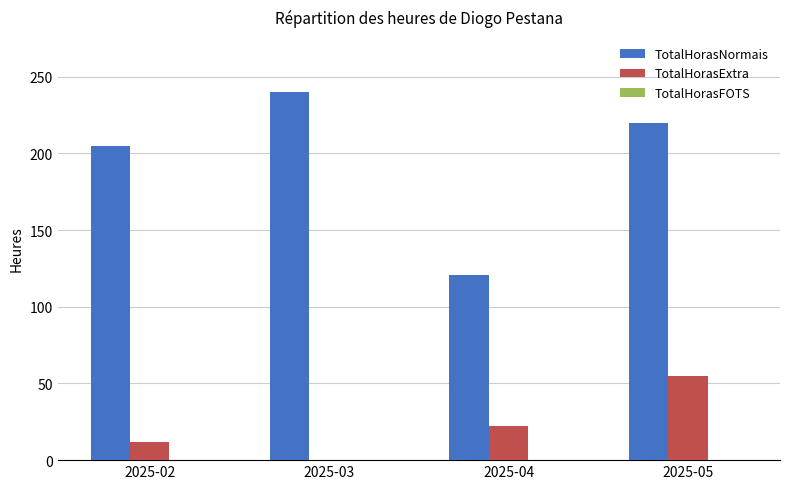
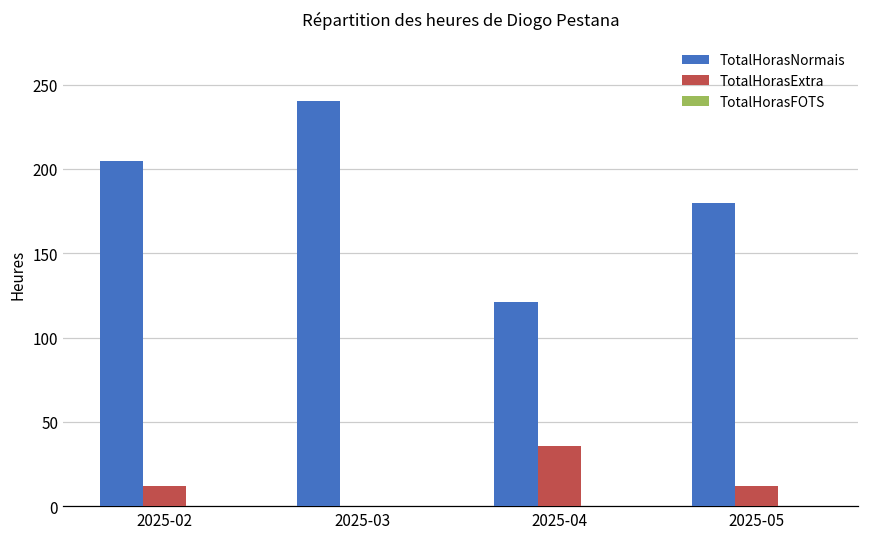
TotalHorasExtra, 2025-04: 22 -> 36
TotalHorasNormais, 2025-05: 220 -> 180
TotalHorasExtra, 2025-05: 55 -> 12
